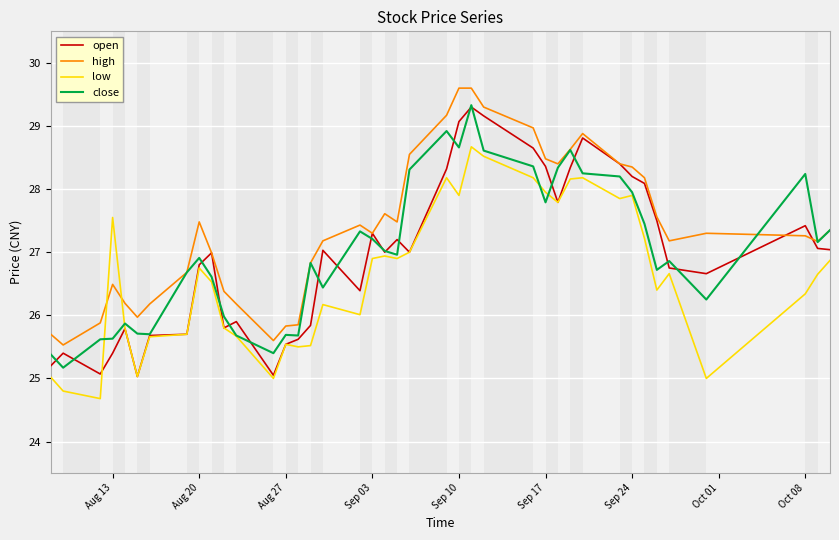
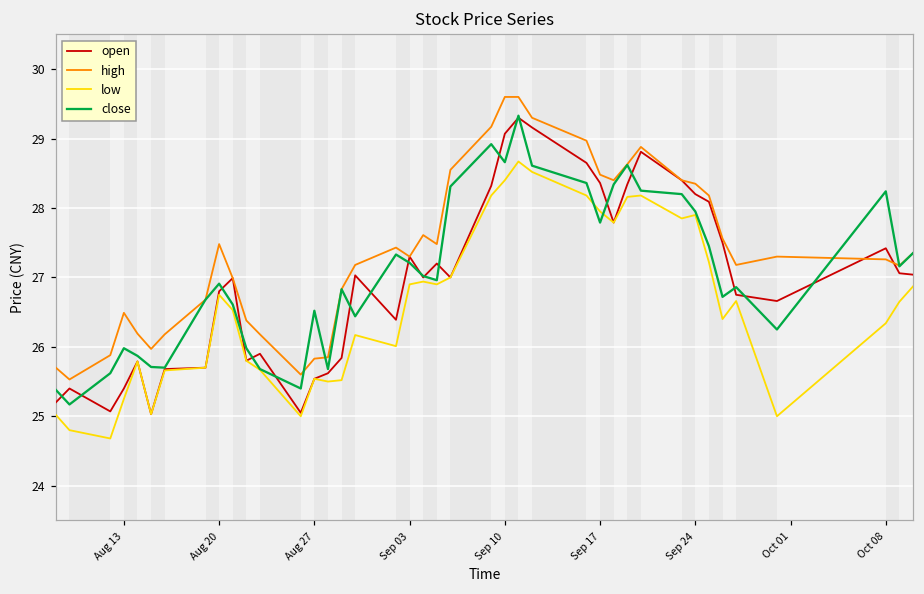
low, Aug 13: 27.6 -> 25.3
close, Aug 13: 25.6 -> 26.0
close, Aug 27: 25.7 -> 26.5
low, Sep 10: 27.9 -> 28.4
